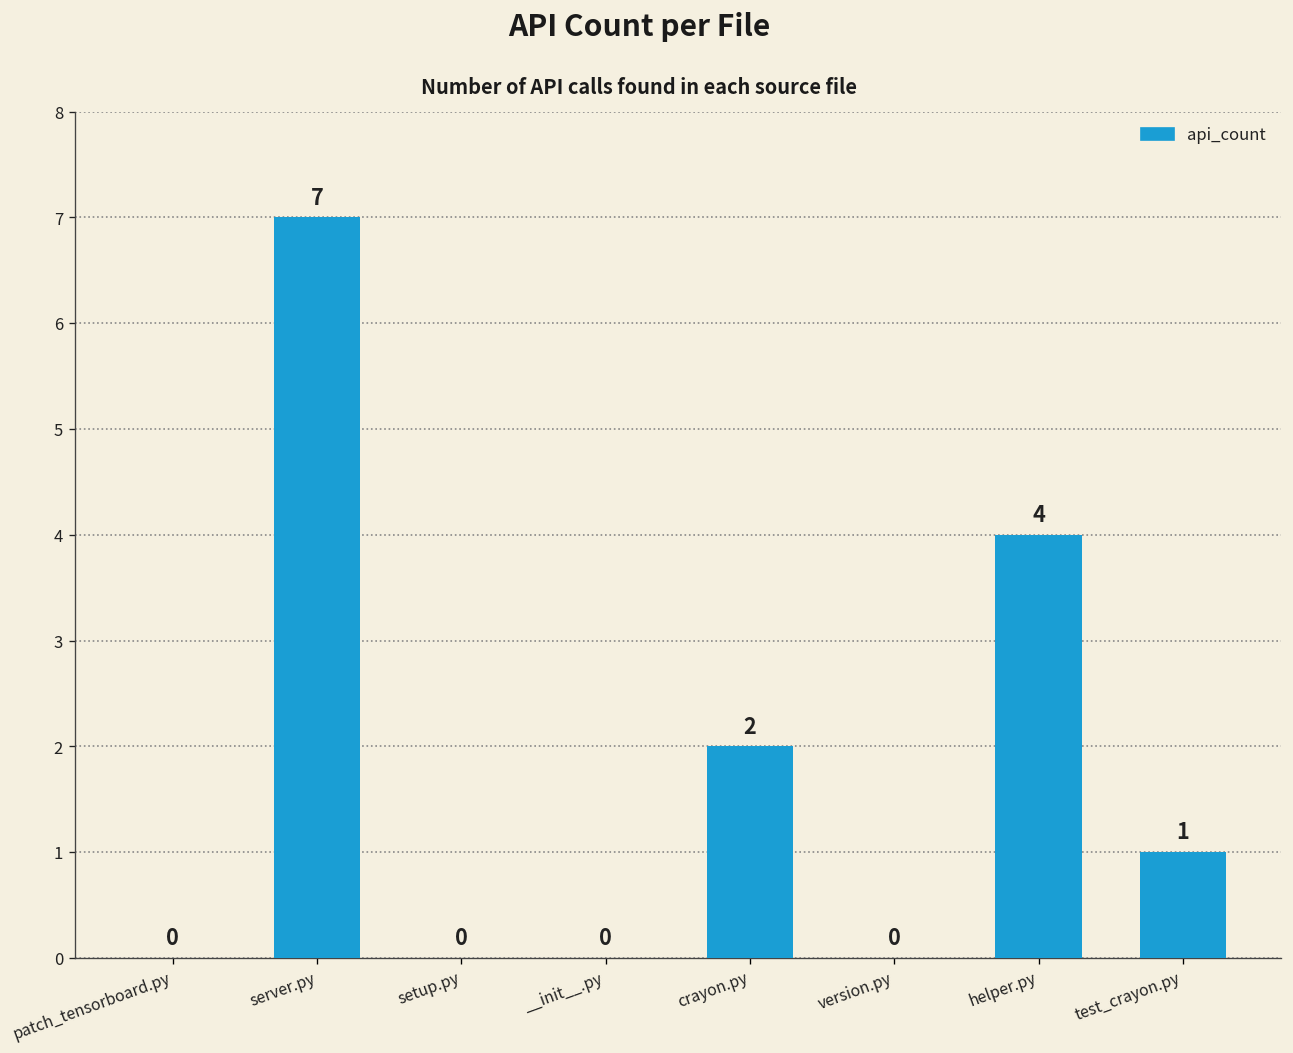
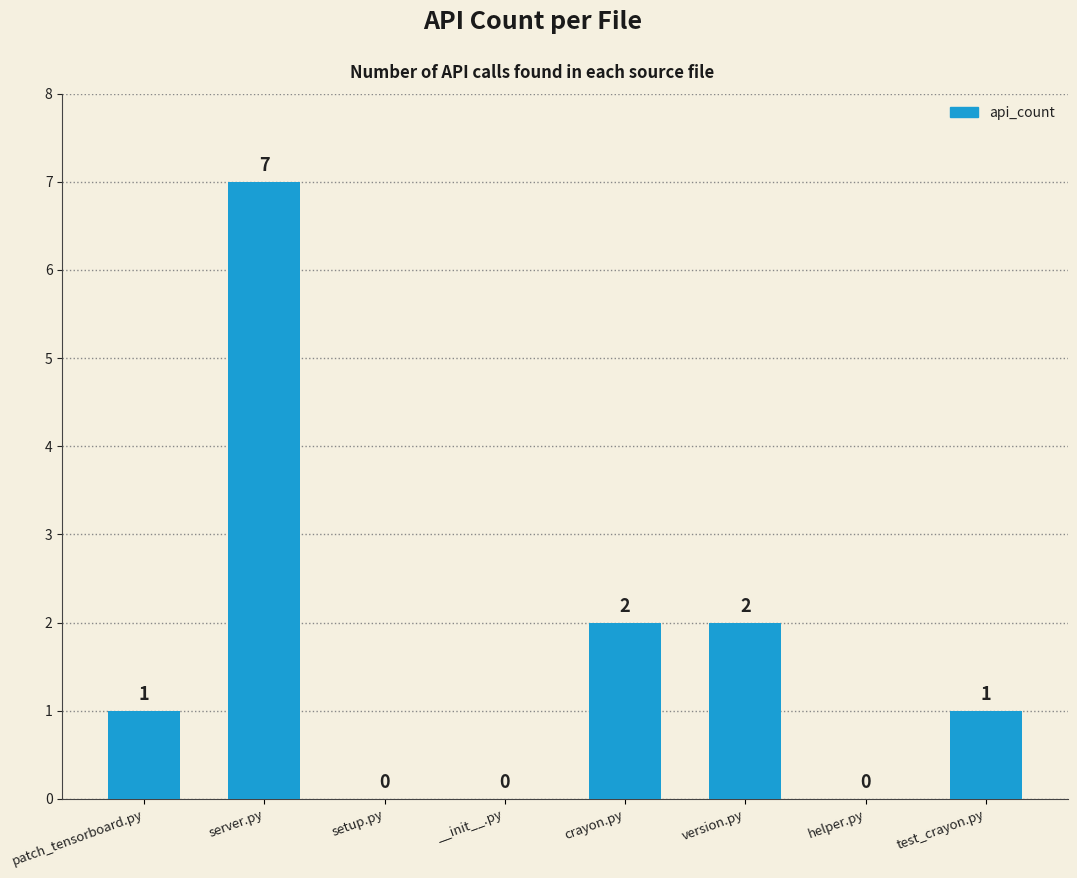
patch_tensorboard.py: 0 -> 1
version.py: 0 -> 2
helper.py: 4 -> 0
